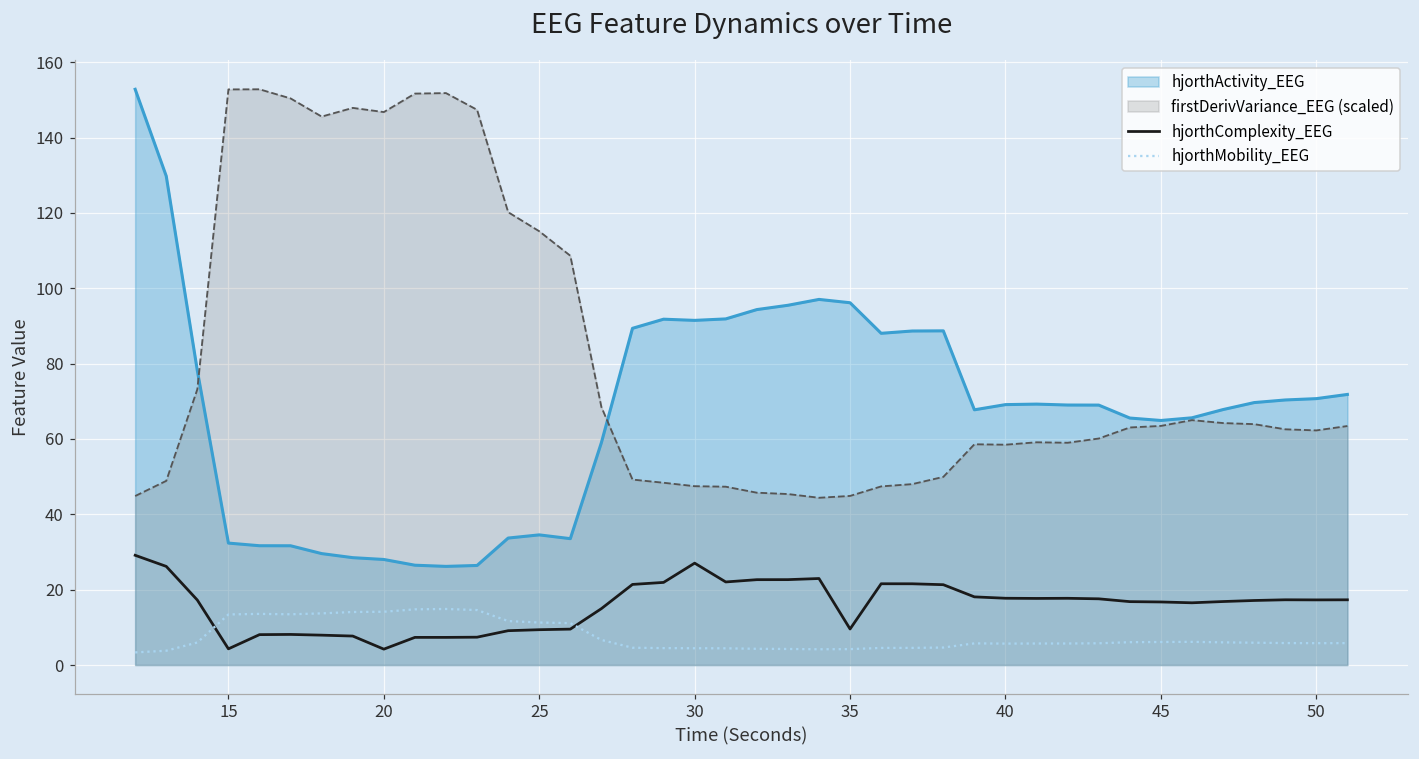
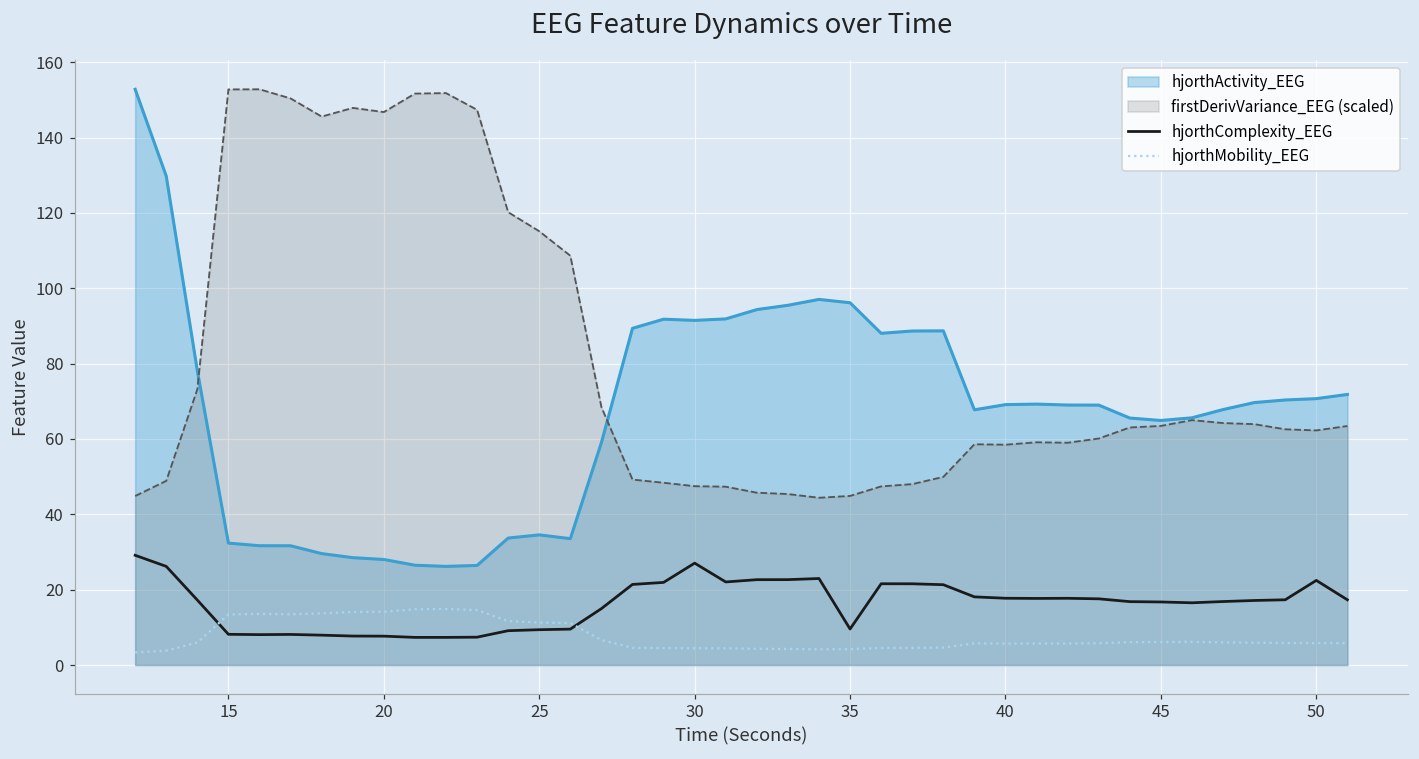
hjorthComplexity_EEG, 15: 4 -> 8
hjorthComplexity_EEG, 20: 4 -> 8
hjorthComplexity_EEG, 50: 17 -> 22
